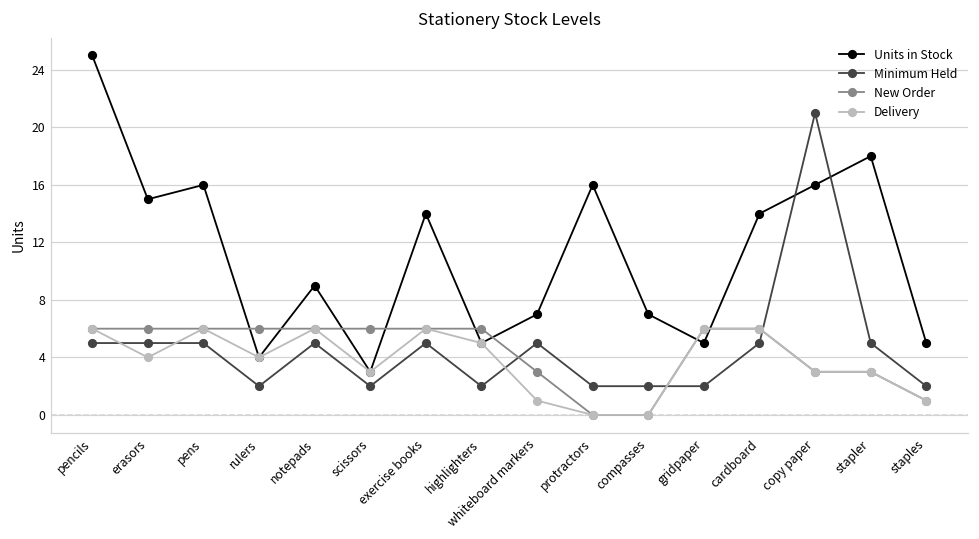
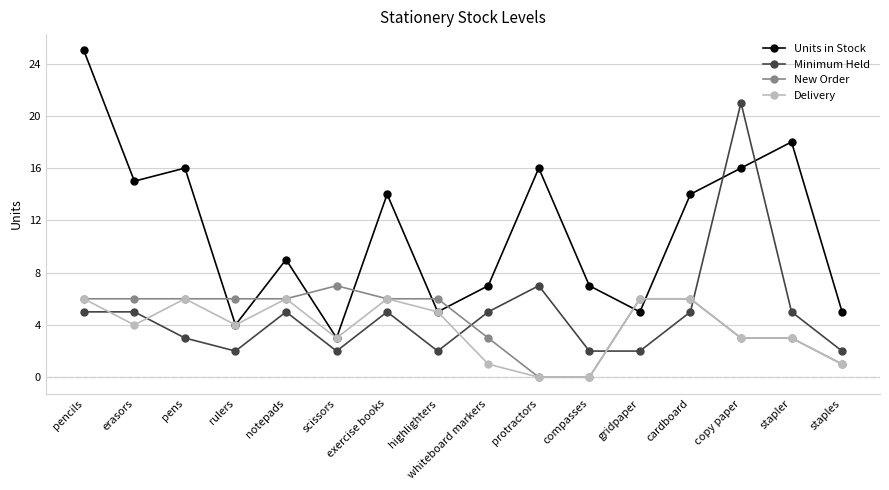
Minimum Held, pens: 5 -> 3
New Order, scissors: 6 -> 7
Minimum Held, protractors: 2 -> 7
